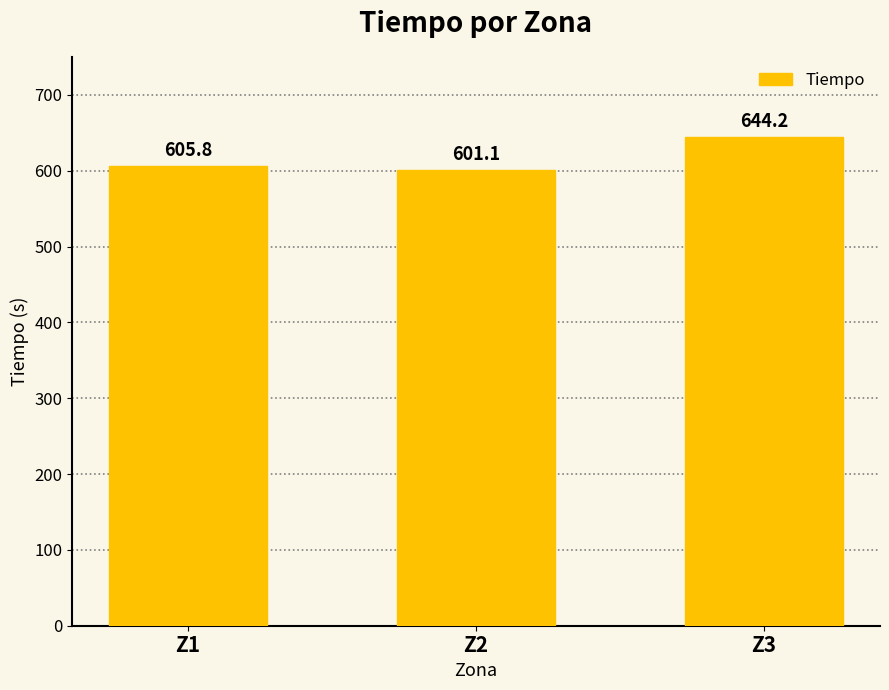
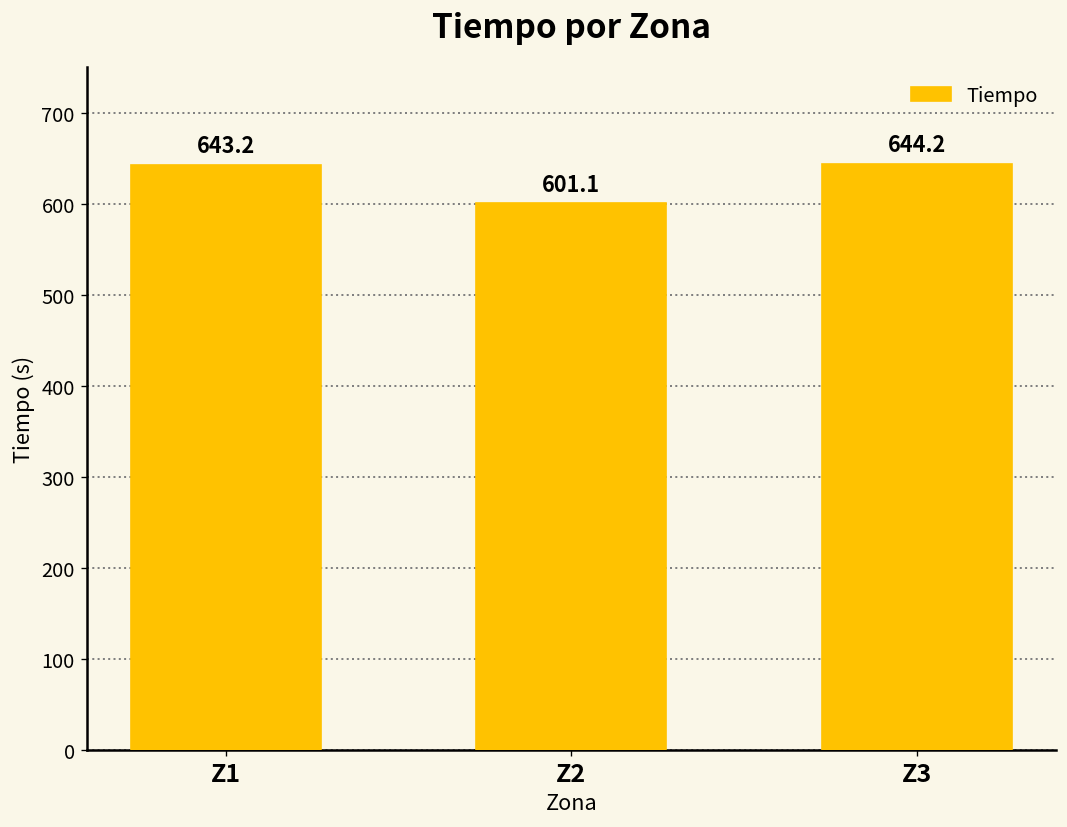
Z1: 605.8 -> 643.2
